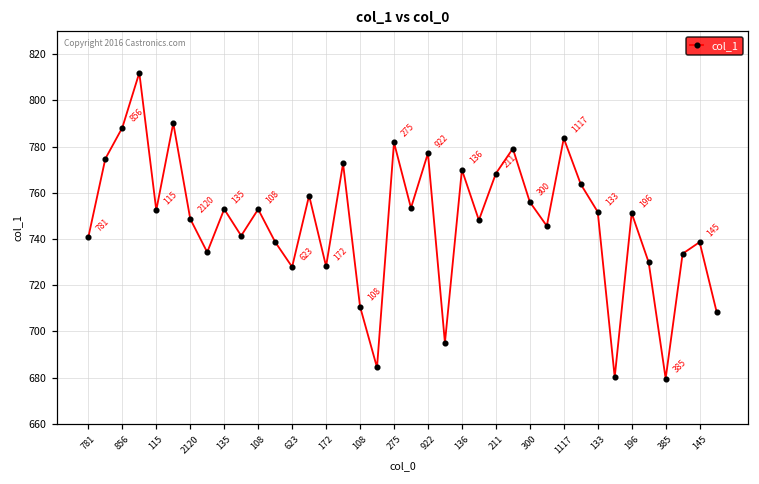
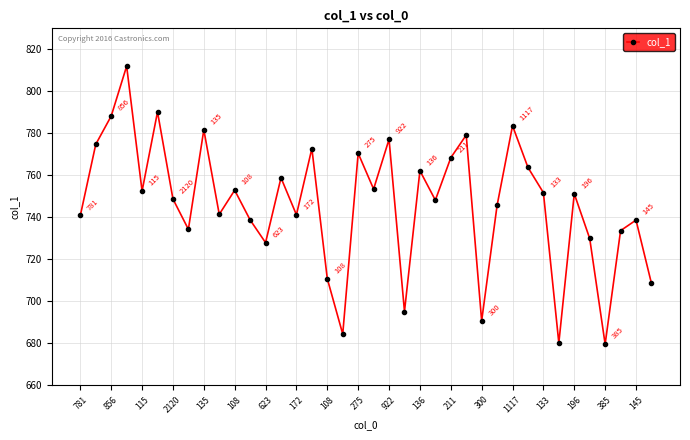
135: 753 -> 782
172: 728 -> 741
275: 782 -> 770
136: 770 -> 762
300: 756 -> 691
